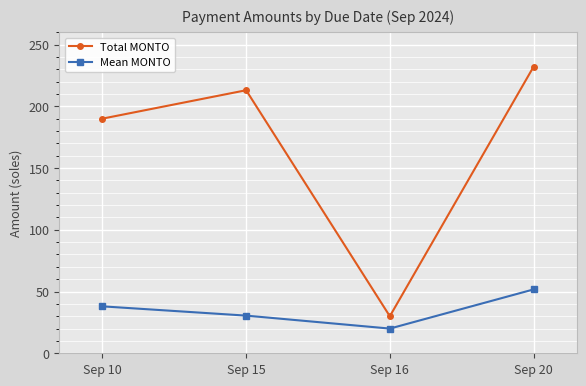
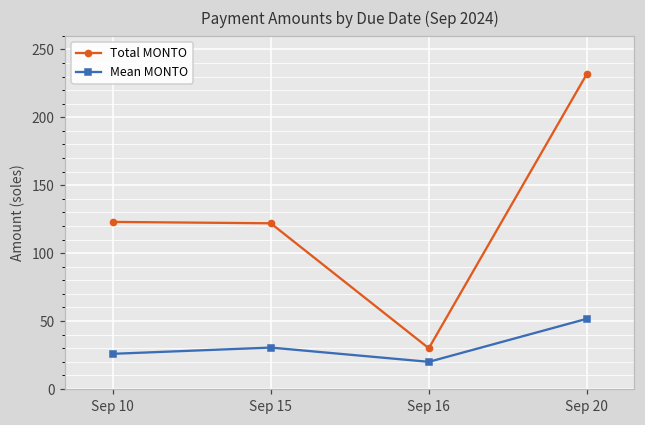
Total MONTO, Sep 10: 190 -> 123
Mean MONTO, Sep 10: 38 -> 26
Total MONTO, Sep 15: 213 -> 122
